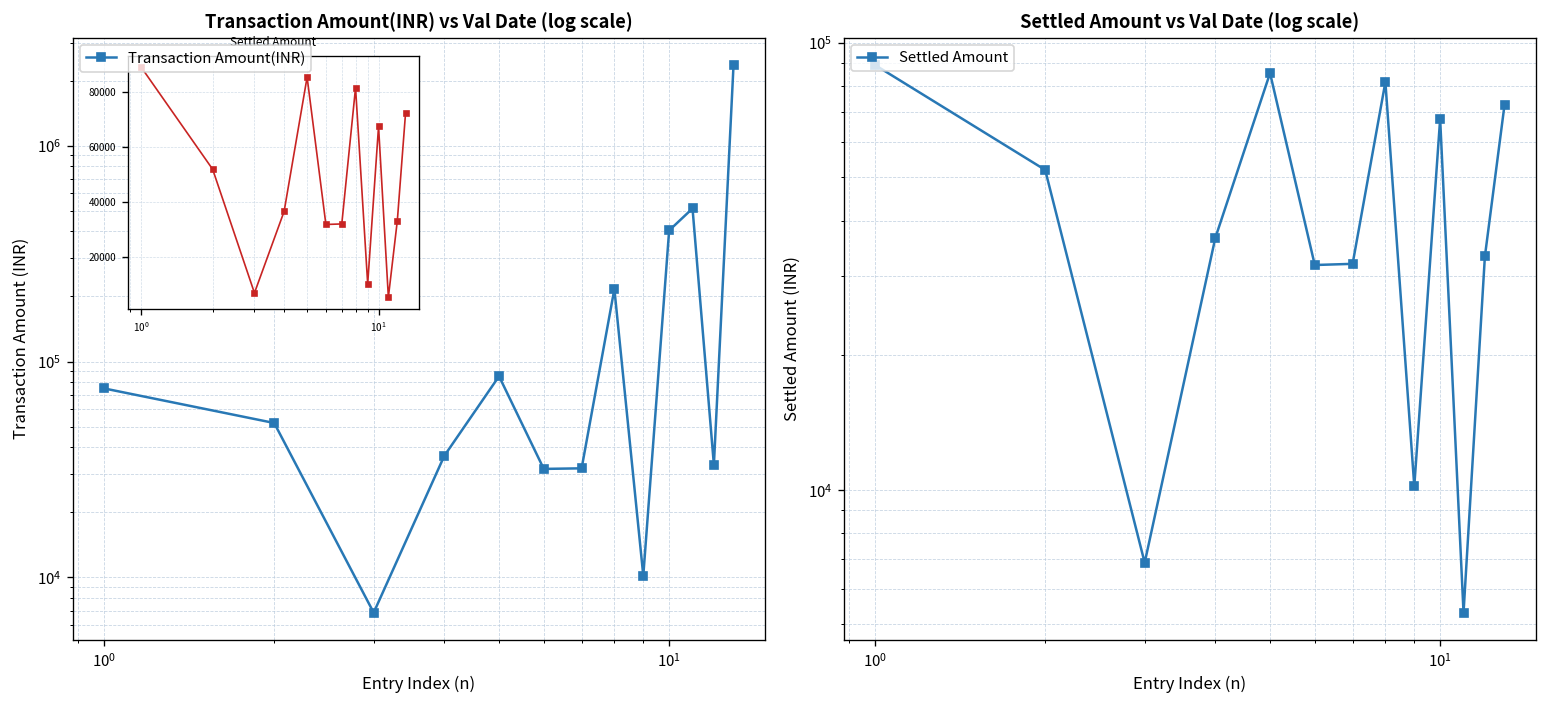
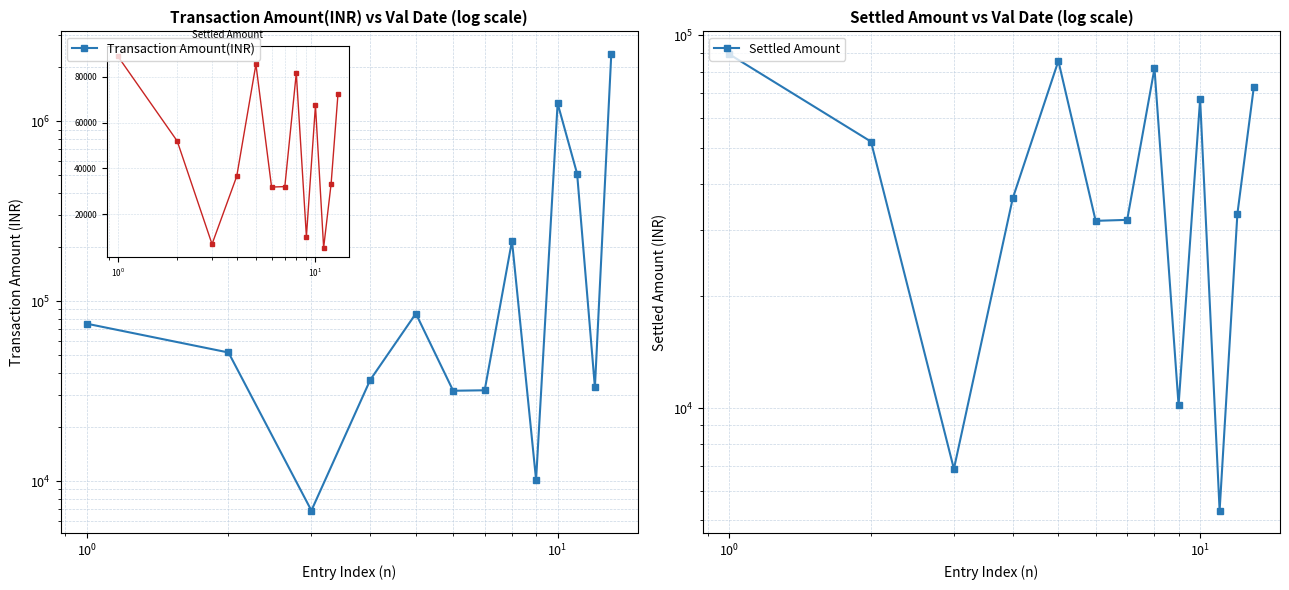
Transaction Amount(INR) vs Val Date (log scale), 10^1: 400000 -> 1300000
